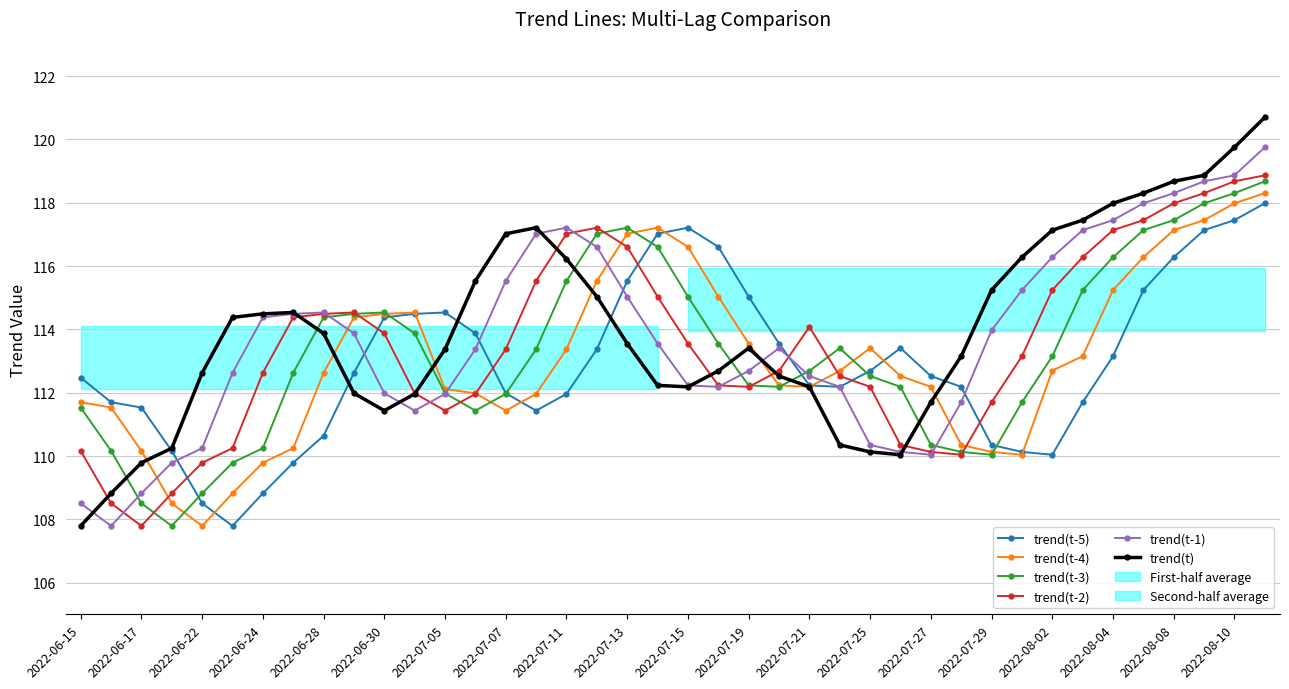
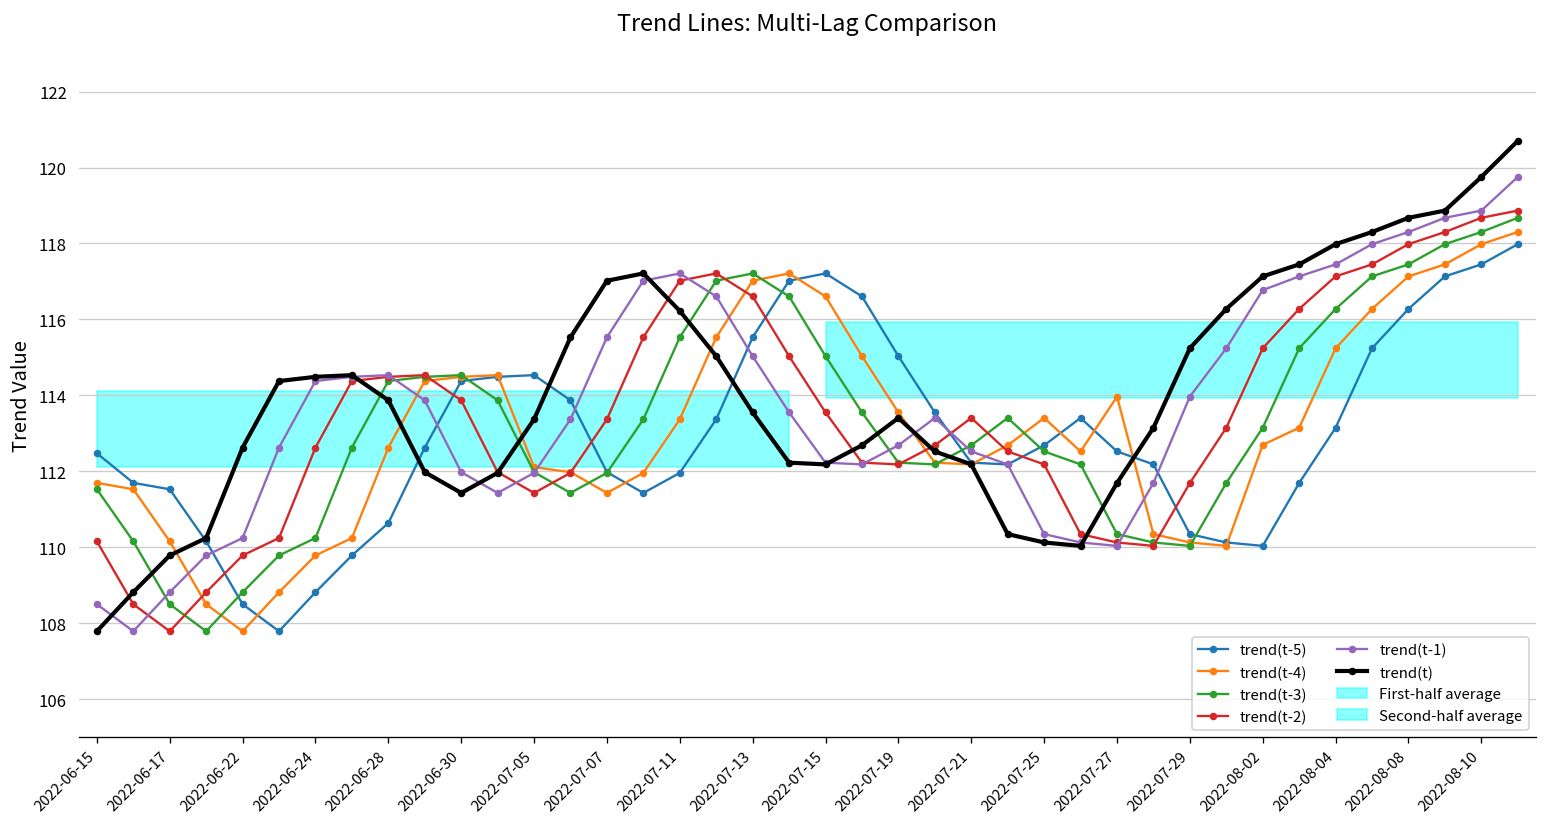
trend(t-2), 2022-07-21: 114.1 -> 113.4
trend(t-4), 2022-07-27: 112.2 -> 114.0
trend(t-1), 2022-08-02: 116.3 -> 116.8
